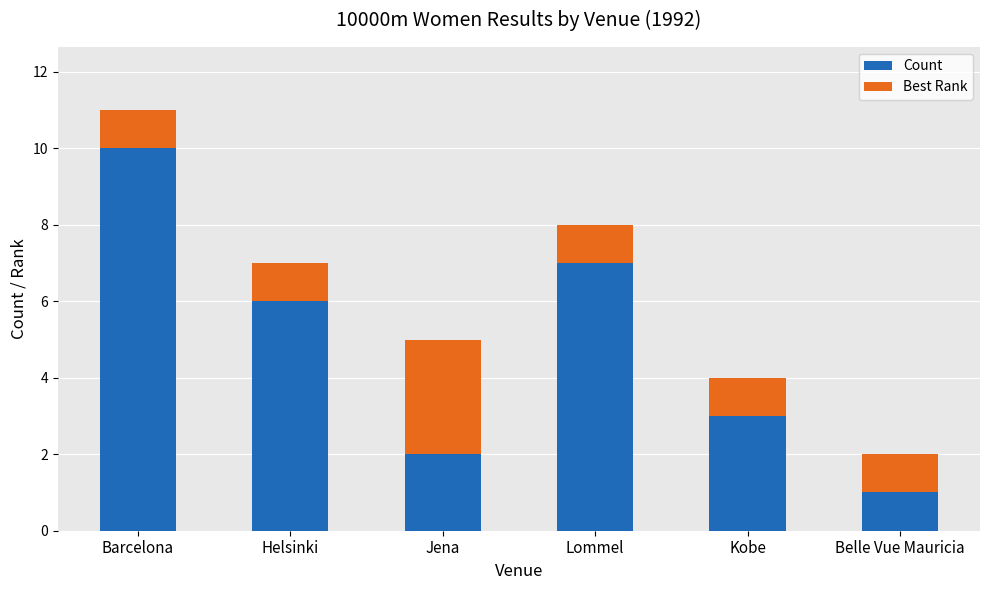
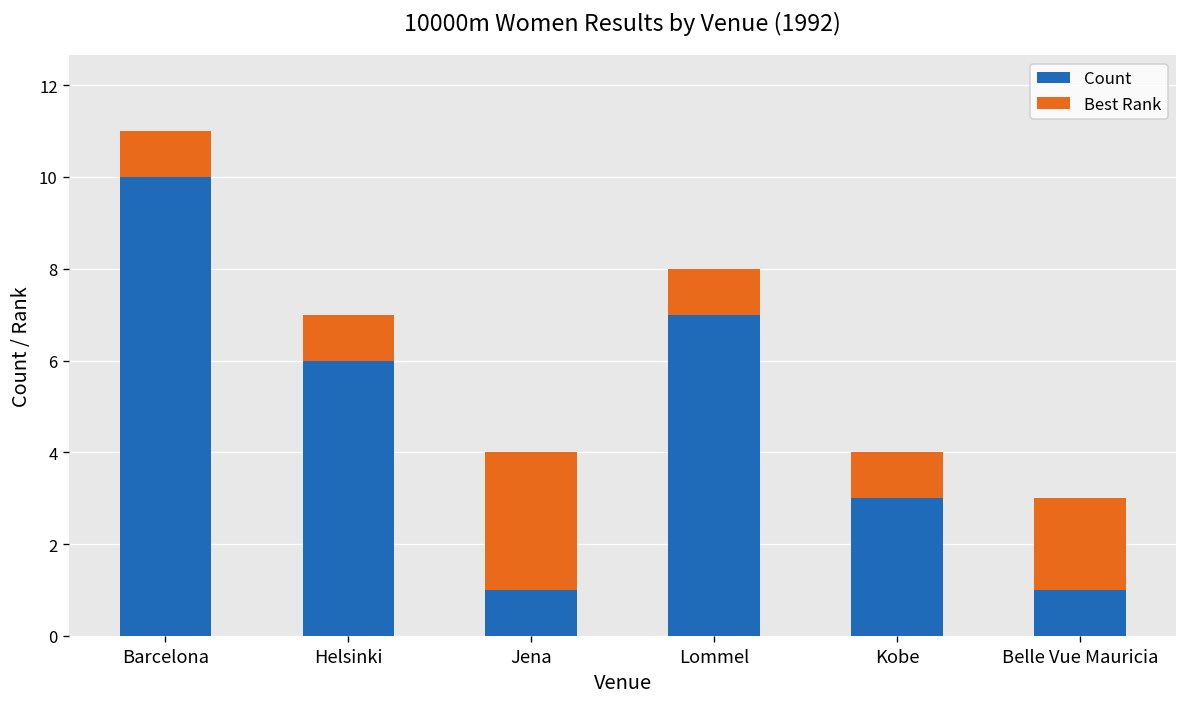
Count, Jena: 2 -> 1
Best Rank, Belle Vue Mauricia: 1 -> 2
